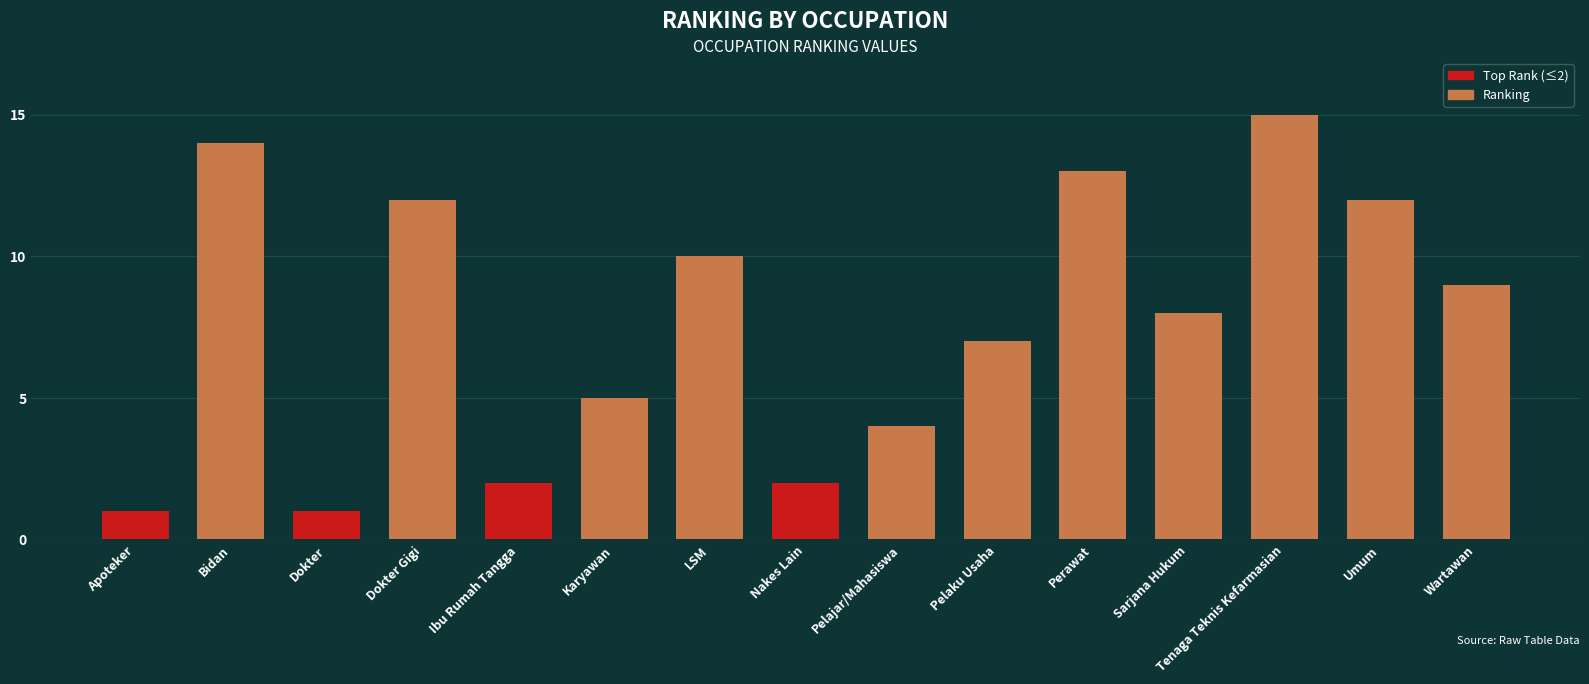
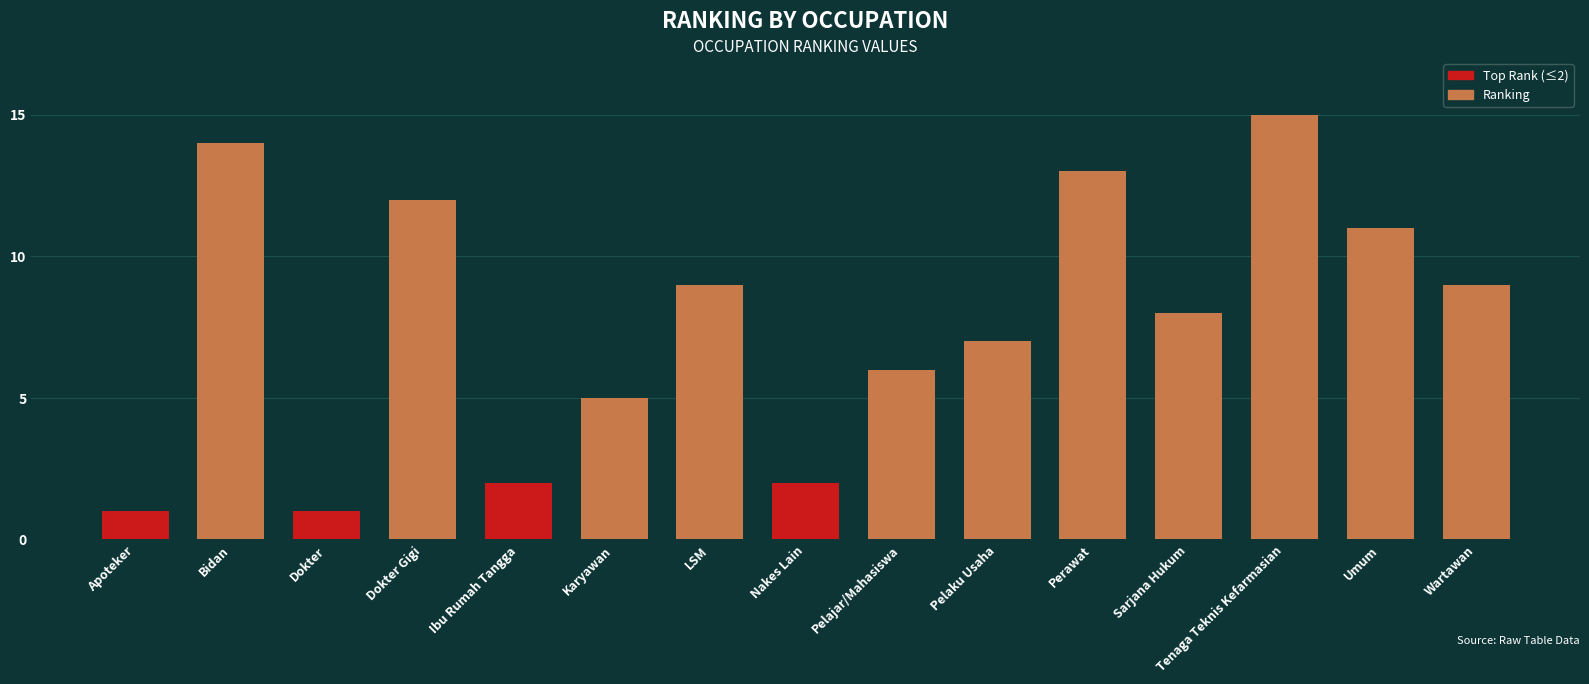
LSM: 10 -> 9
Pelajar/Mahasiswa: 4 -> 6
Umum: 12 -> 11
